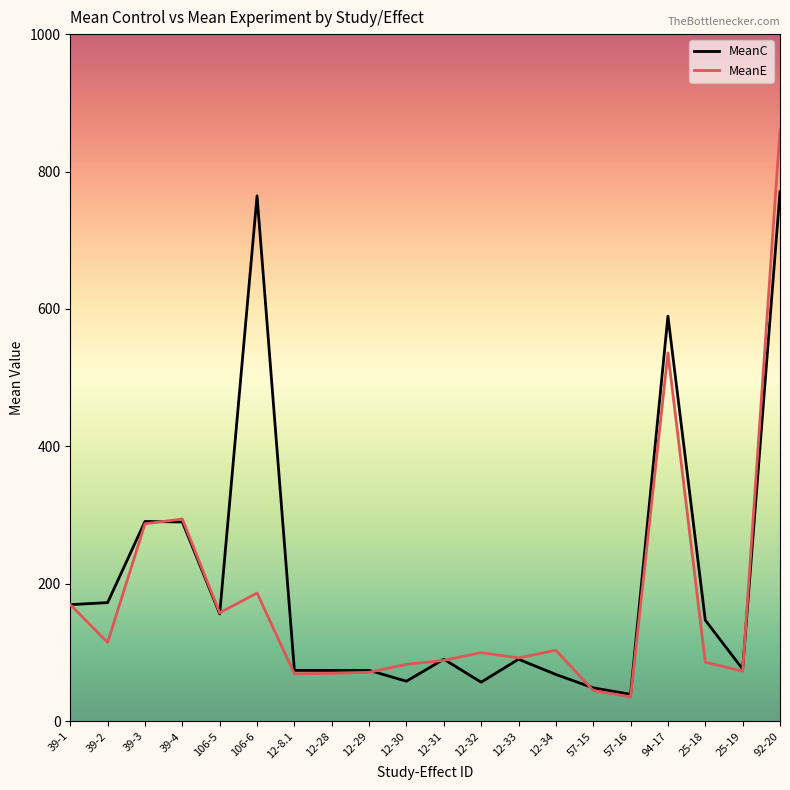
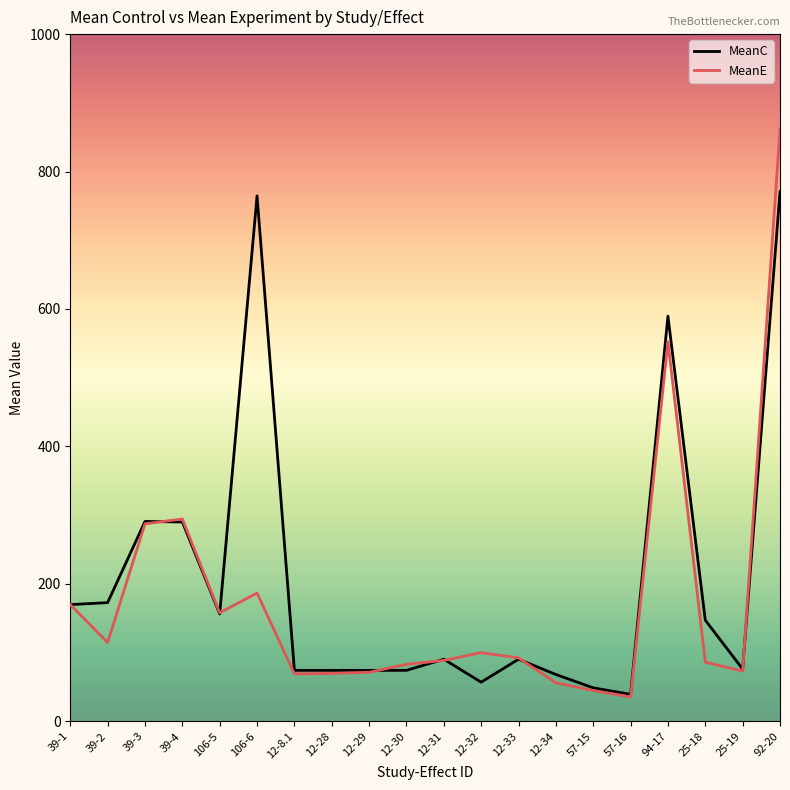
MeanC, 12-30: 60 -> 70
MeanE, 12-34: 100 -> 60
MeanE, 94-17: 540 -> 550
